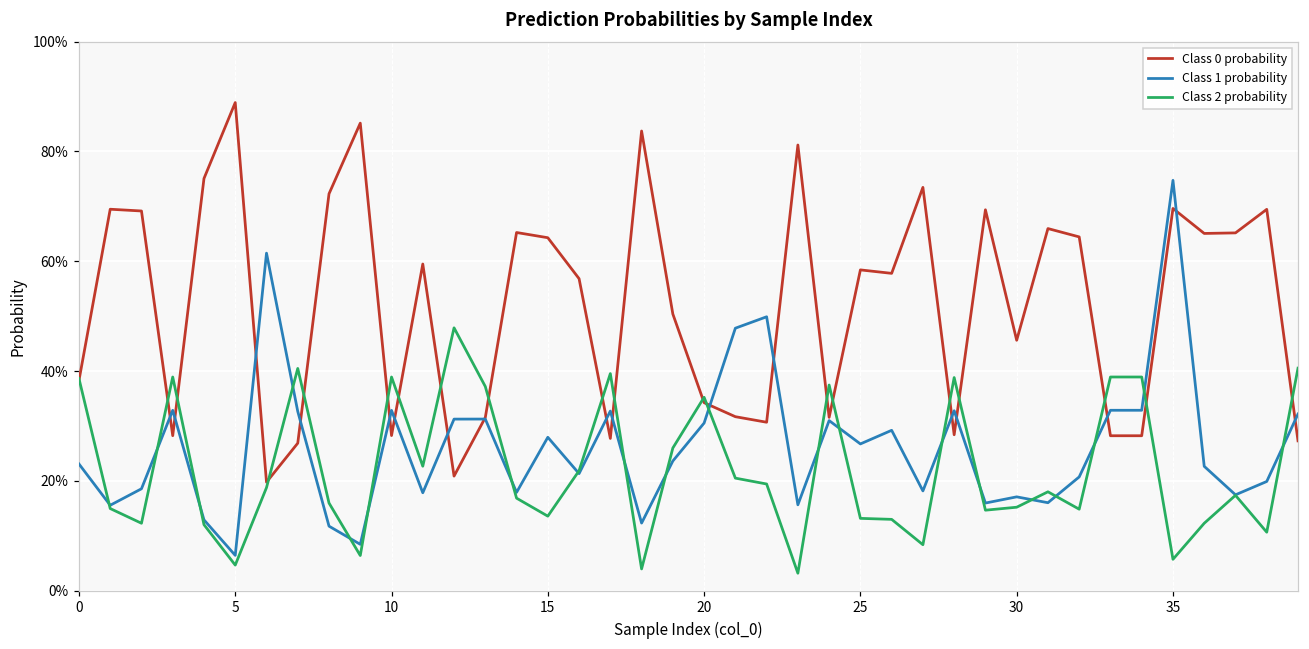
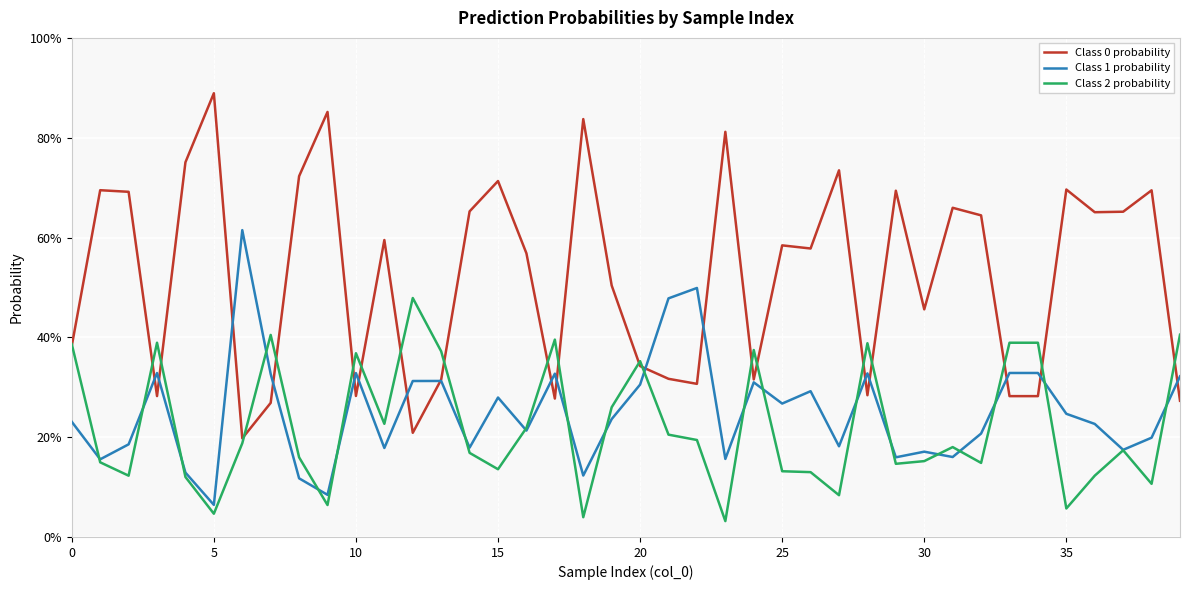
Class 2 probability, 10: 39% -> 37%
Class 0 probability, 15: 64% -> 71%
Class 1 probability, 35: 75% -> 25%
